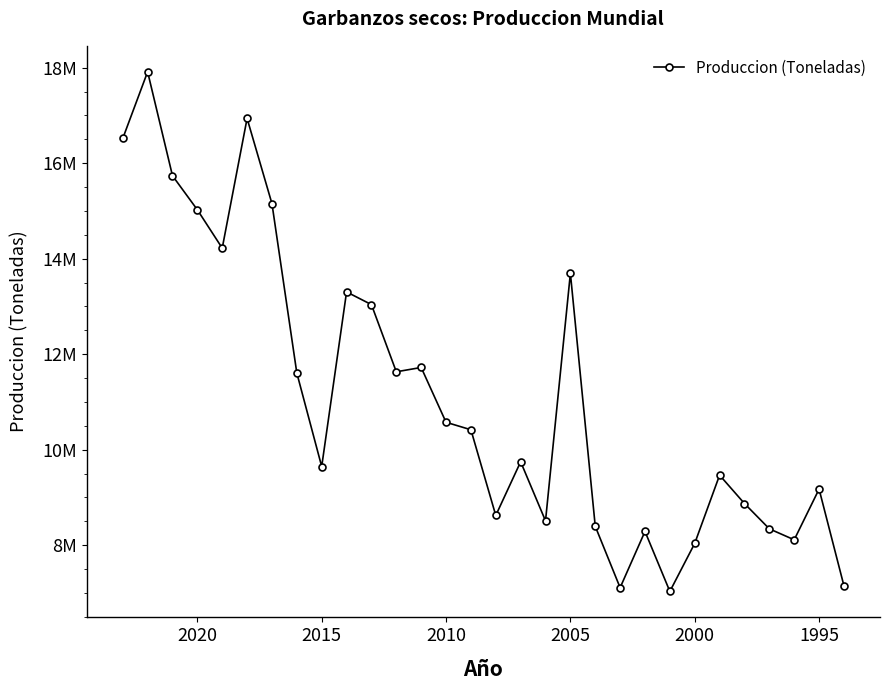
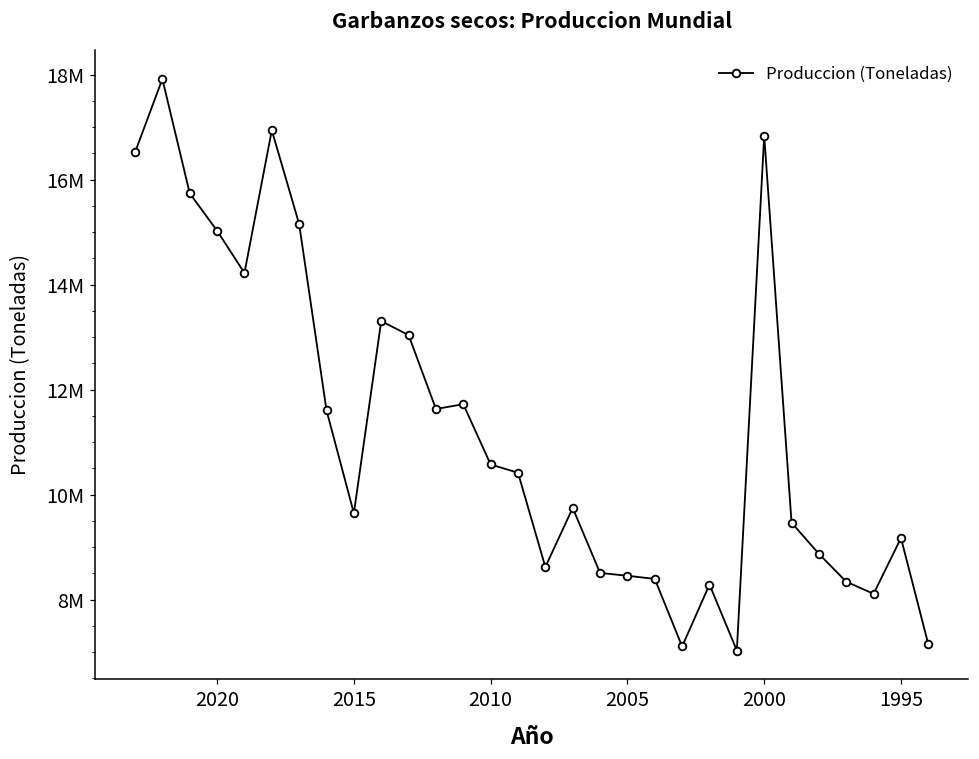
2005: 13700000 -> 8500000
2000: 8000000 -> 16800000
